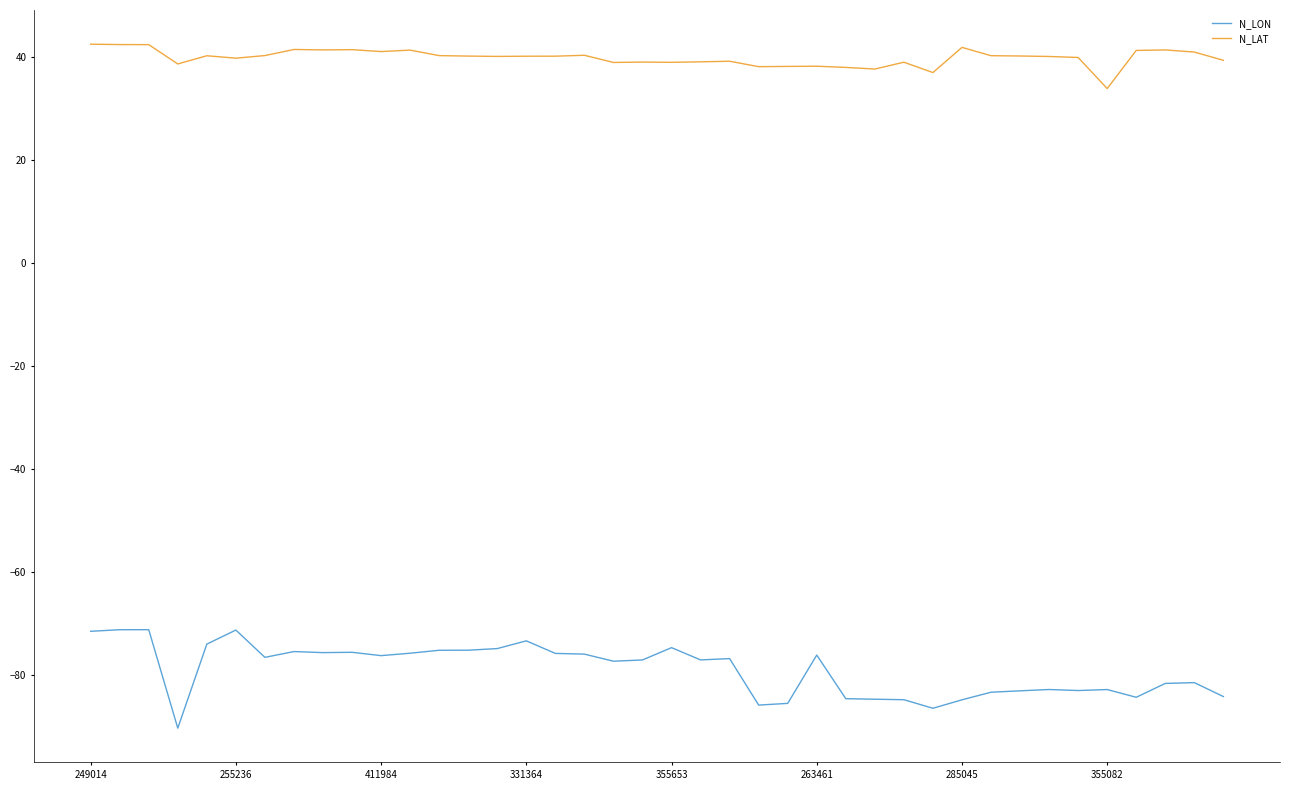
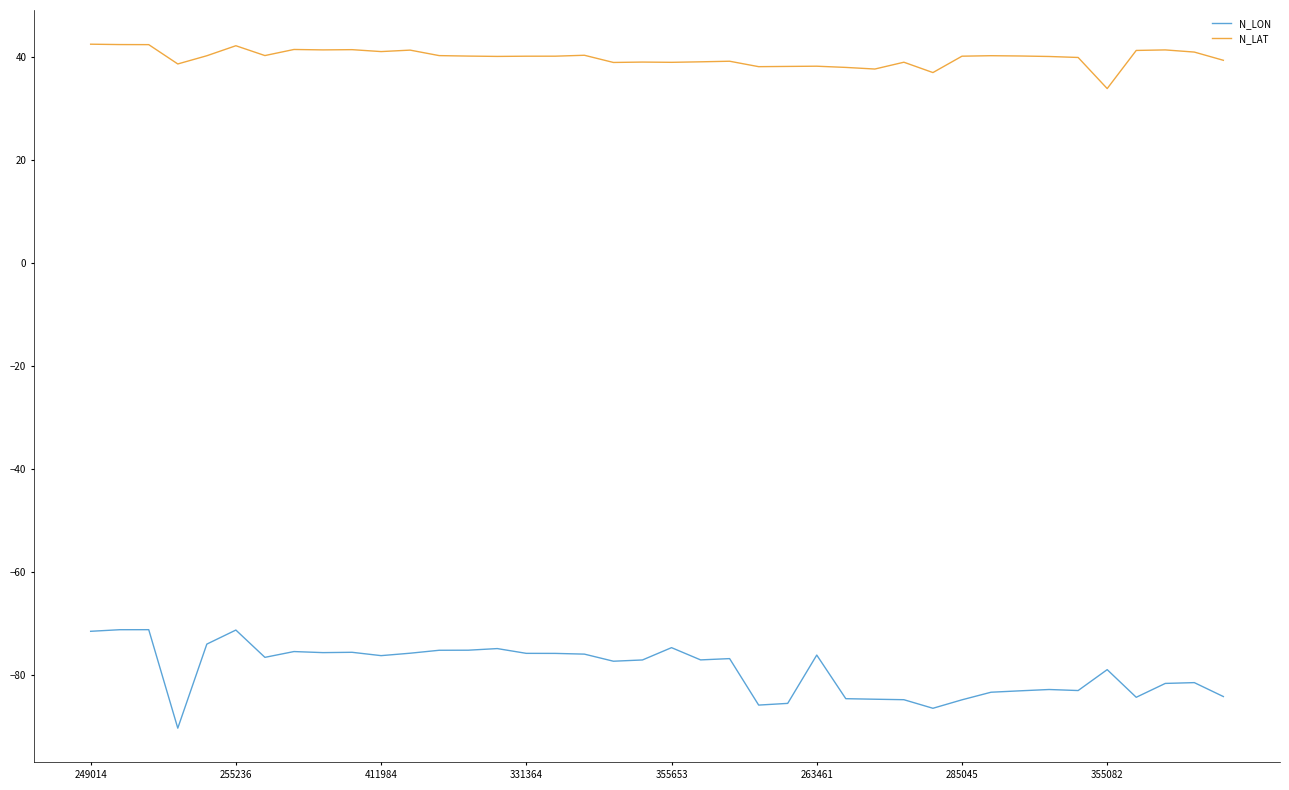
N_LAT, 255236: 40 -> 42
N_LON, 331364: -73 -> -76
N_LAT, 285045: 42 -> 40
N_LON, 355082: -83 -> -79
